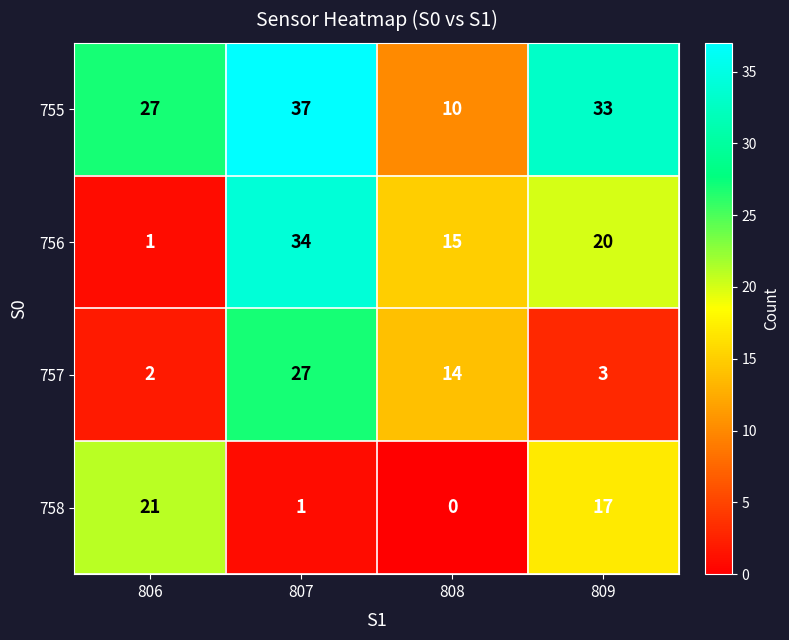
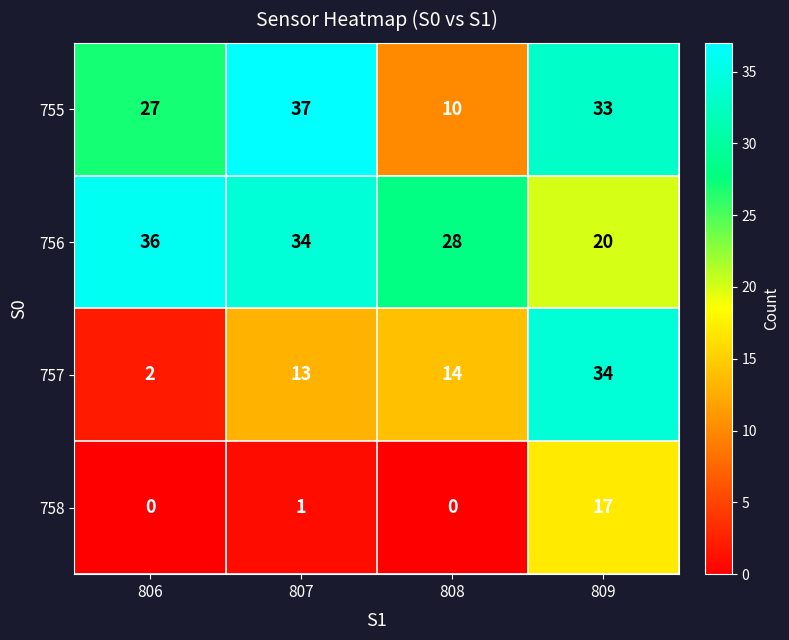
756, 806: 1 -> 36
756, 808: 15 -> 28
757, 807: 27 -> 13
757, 809: 3 -> 34
758, 806: 21 -> 0
